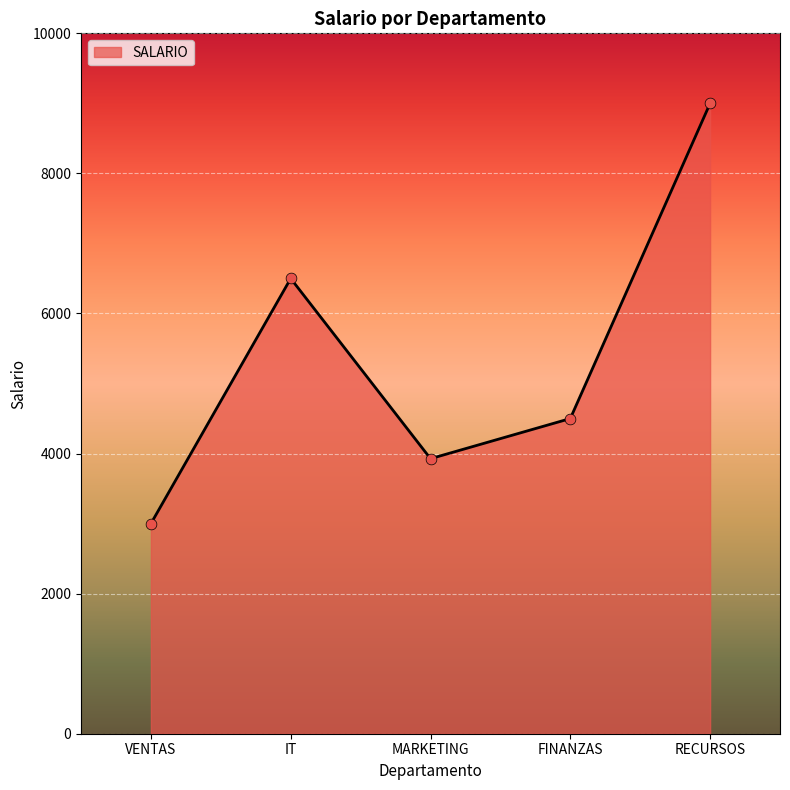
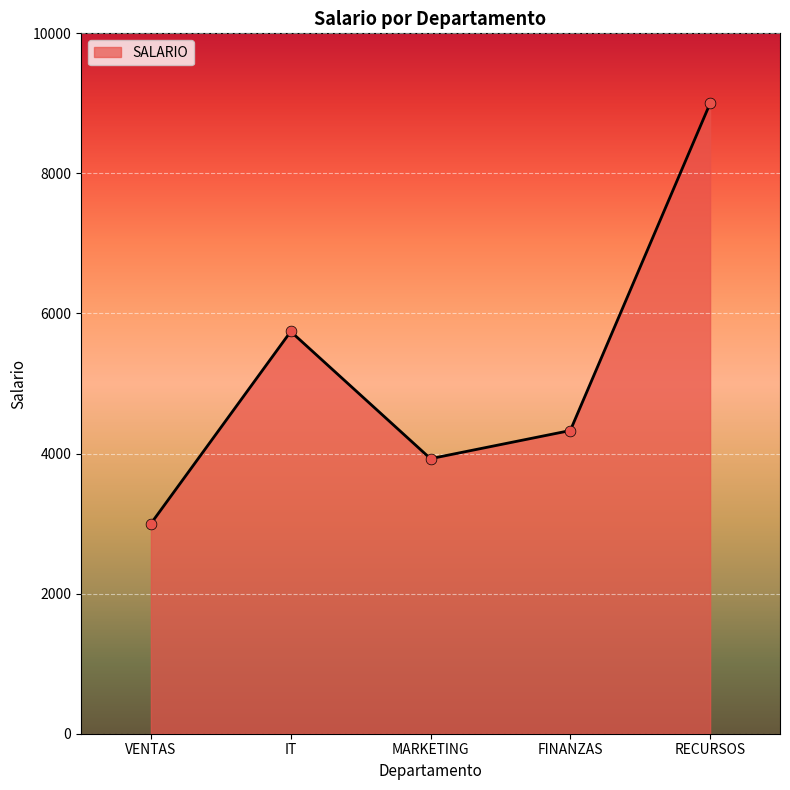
IT: 6500 -> 5700
FINANZAS: 4500 -> 4300
